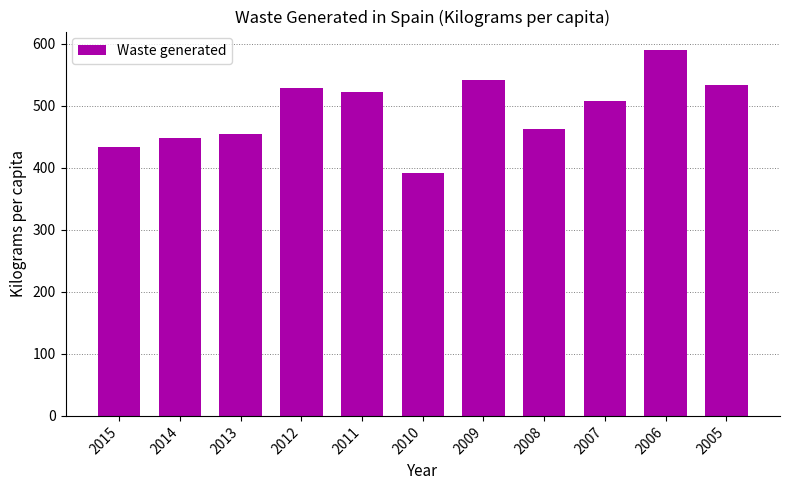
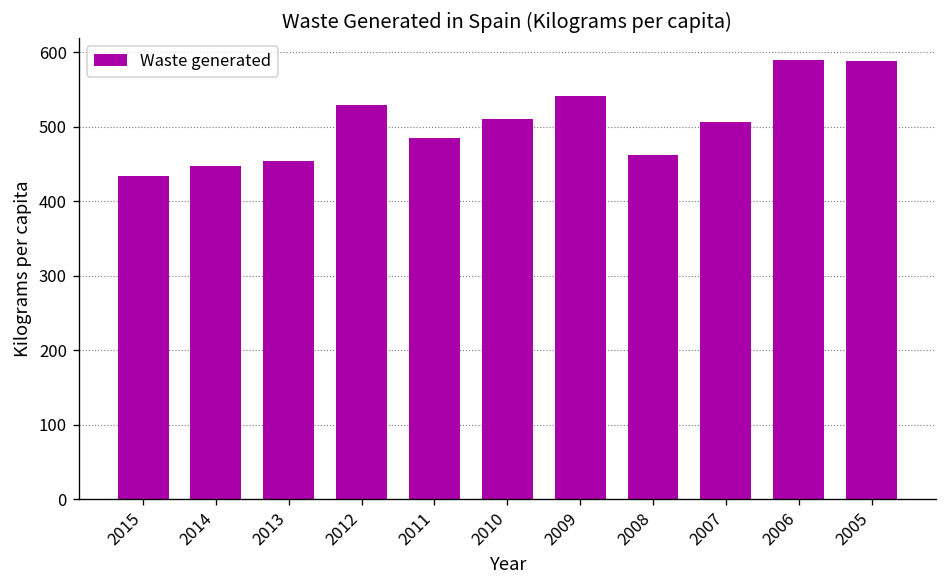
2011: 520 -> 490
2010: 390 -> 510
2005: 530 -> 590
